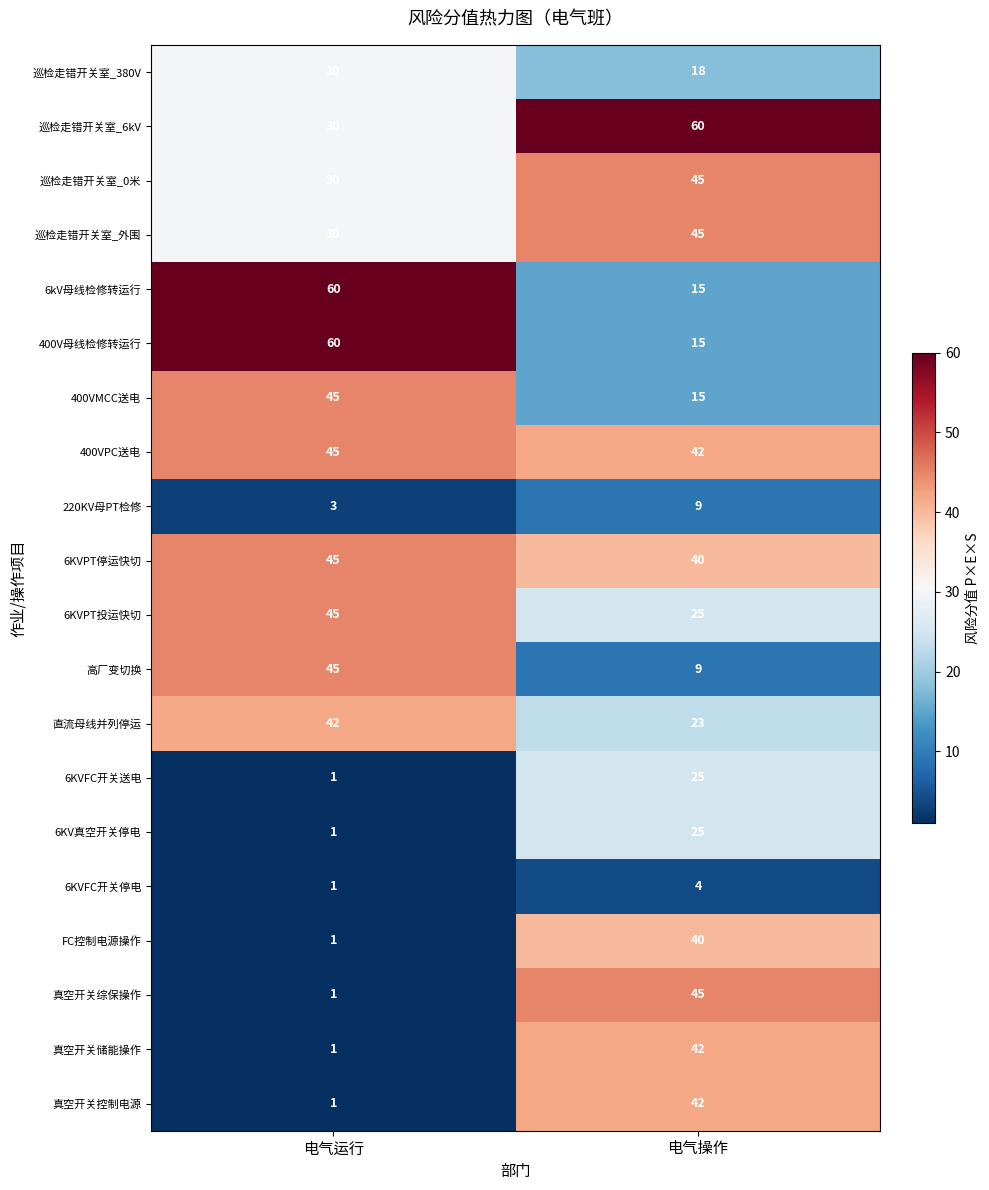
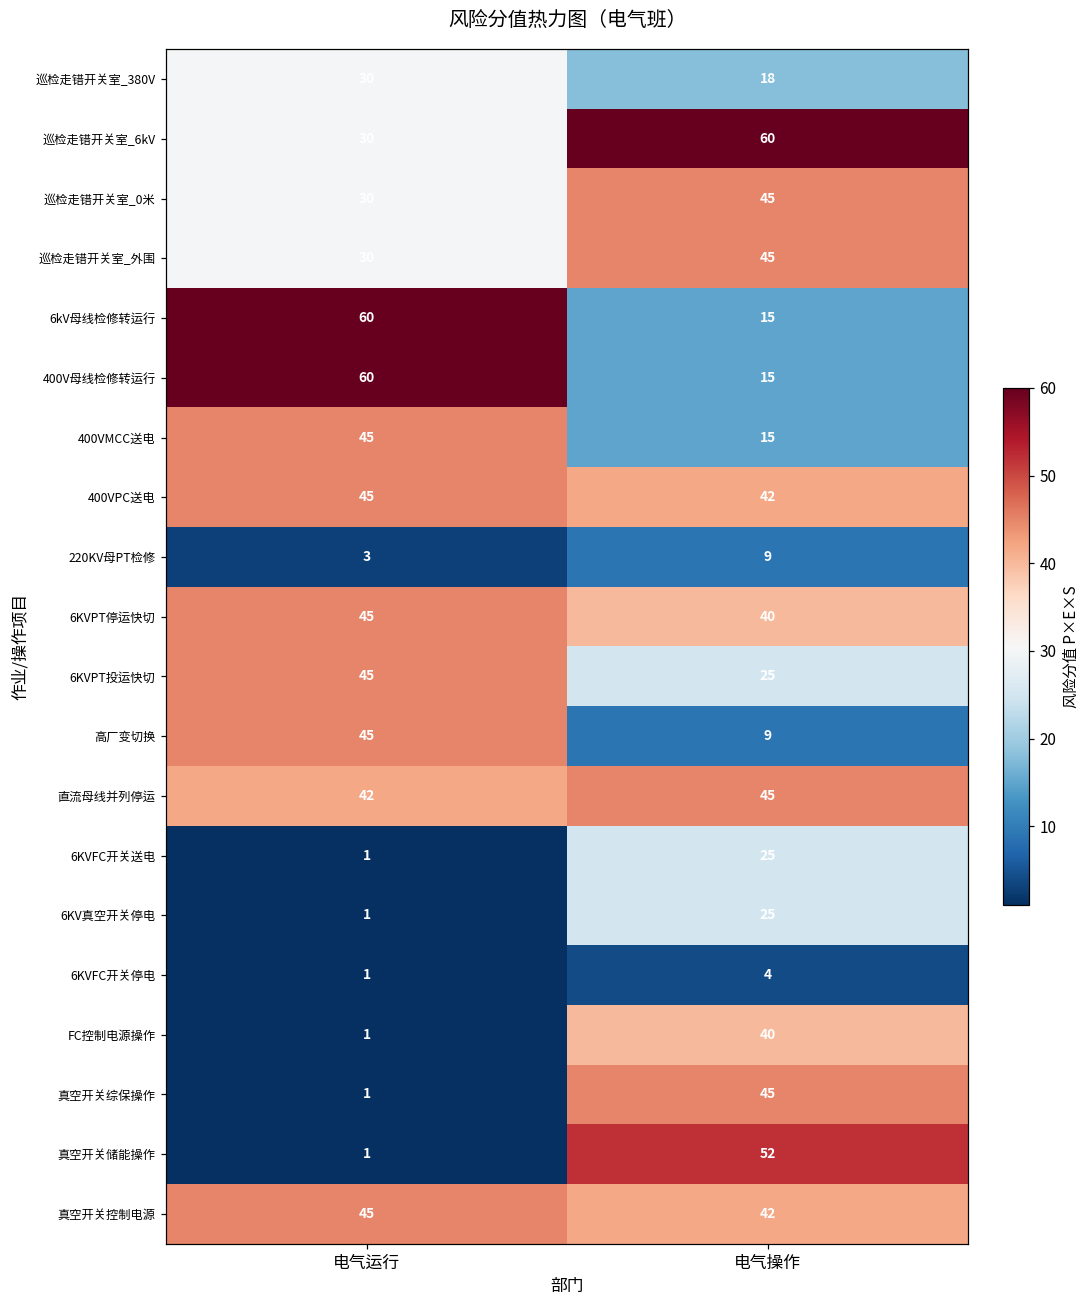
直流母线并列停运, 电气操作: 23 -> 45
真空开关储能操作, 电气操作: 42 -> 52
真空开关控制电源, 电气运行: 1 -> 45
